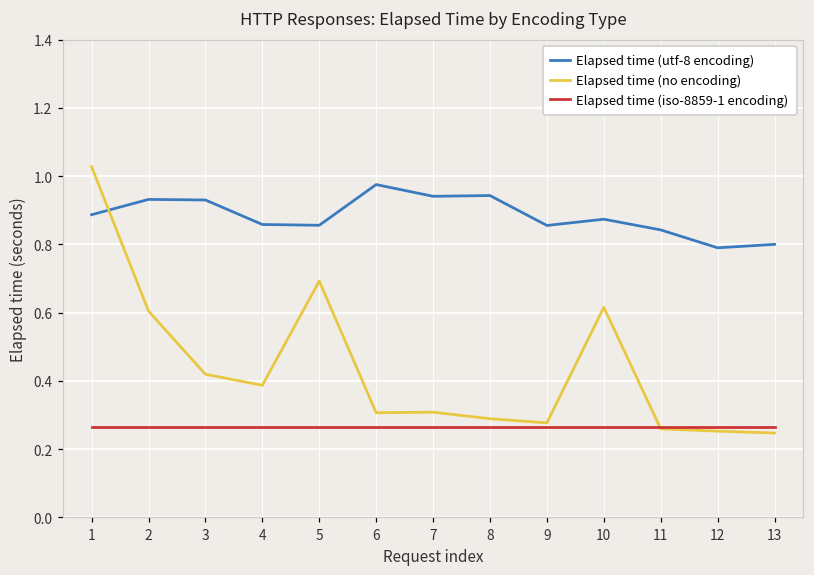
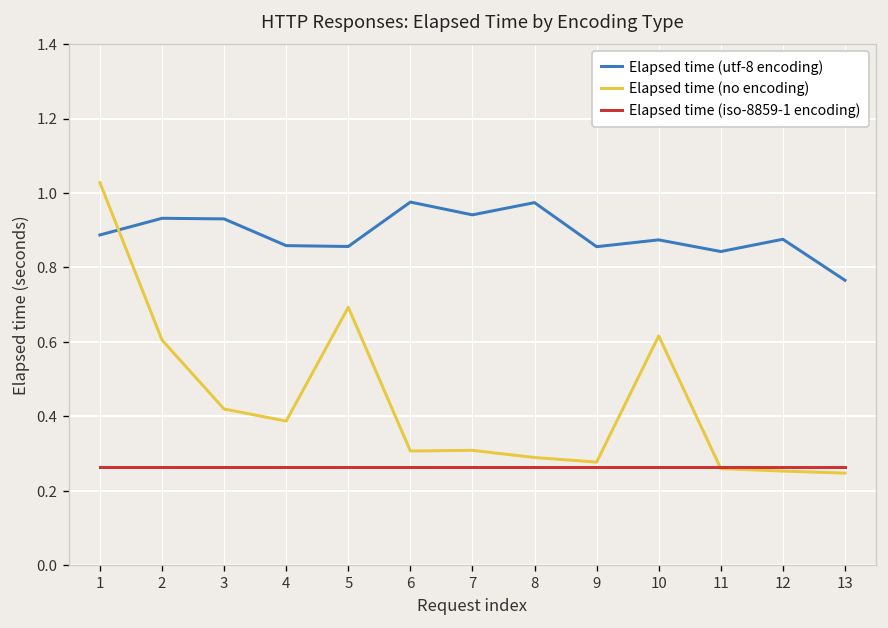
Elapsed time (utf-8 encoding), 8: 0.94 -> 0.97
Elapsed time (utf-8 encoding), 12: 0.79 -> 0.88
Elapsed time (utf-8 encoding), 13: 0.80 -> 0.77
